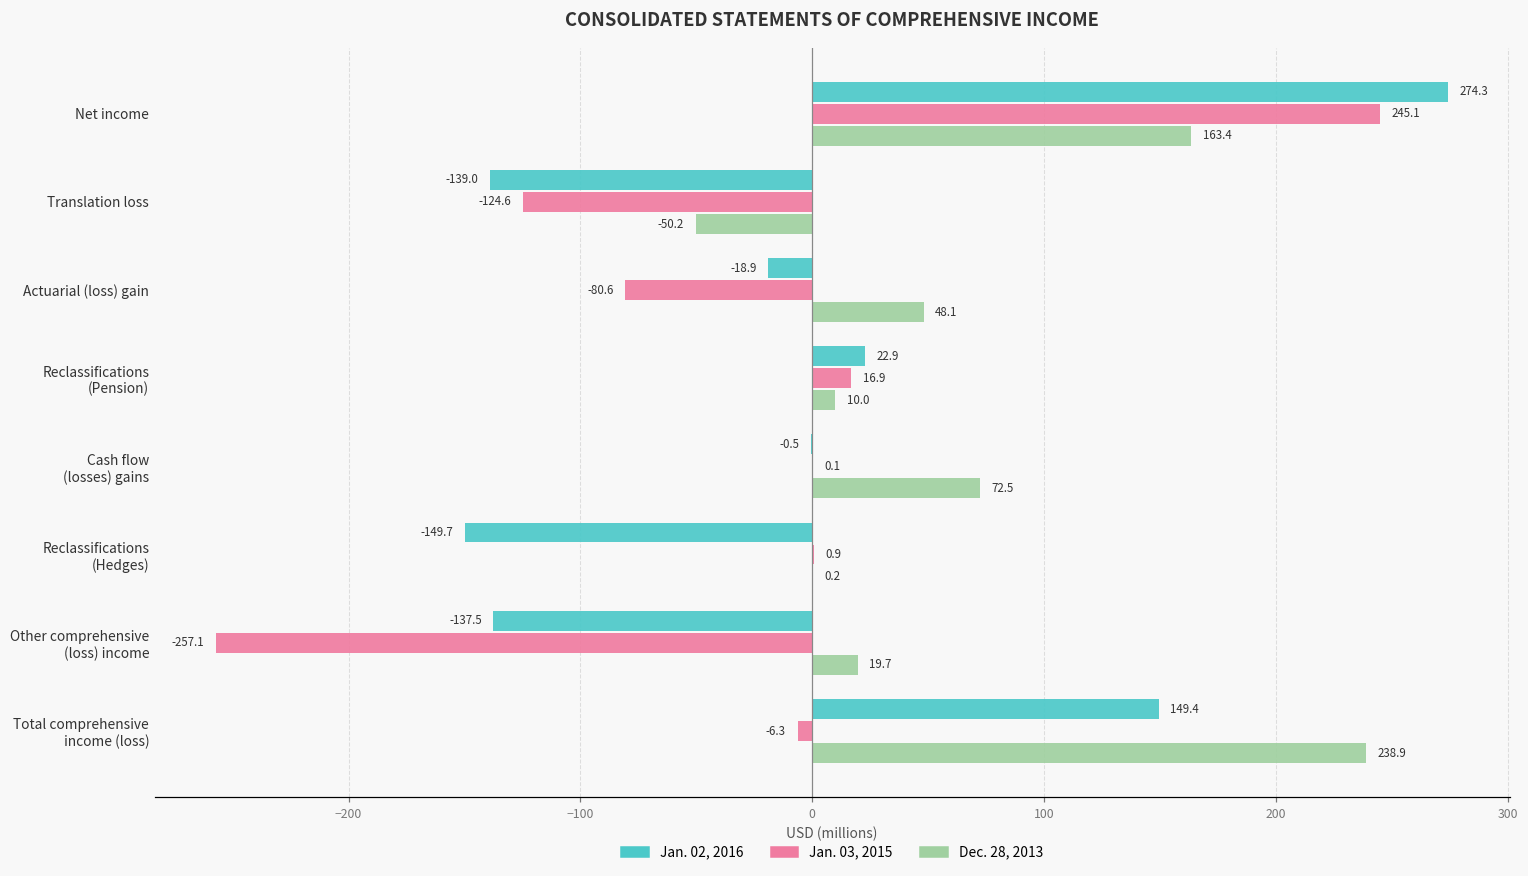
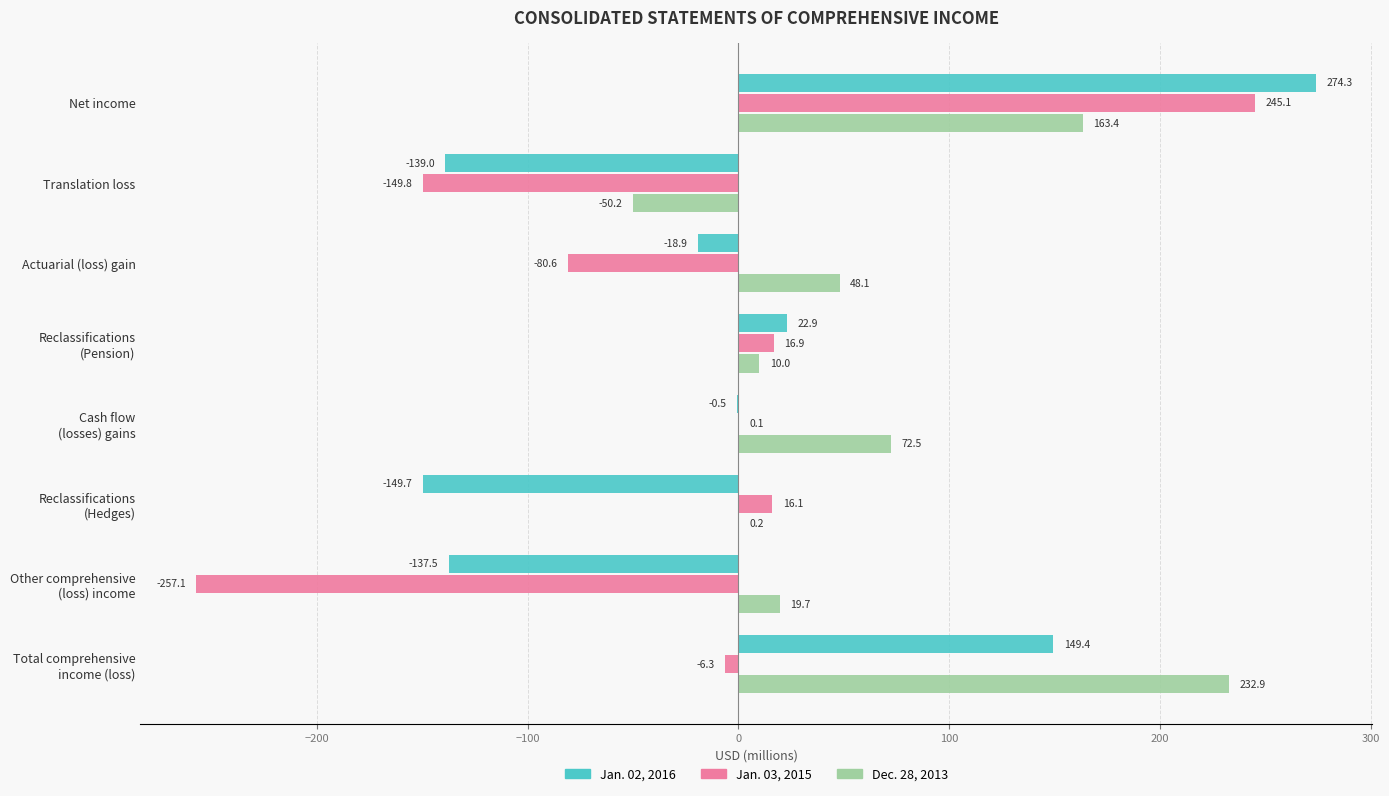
Jan. 03, 2015, Translation loss: -124.6 -> -149.8
Jan. 03, 2015, Reclassifications (Hedges): 0.9 -> 16.1
Dec. 28, 2013, Total comprehensive income (loss): 238.9 -> 232.9
